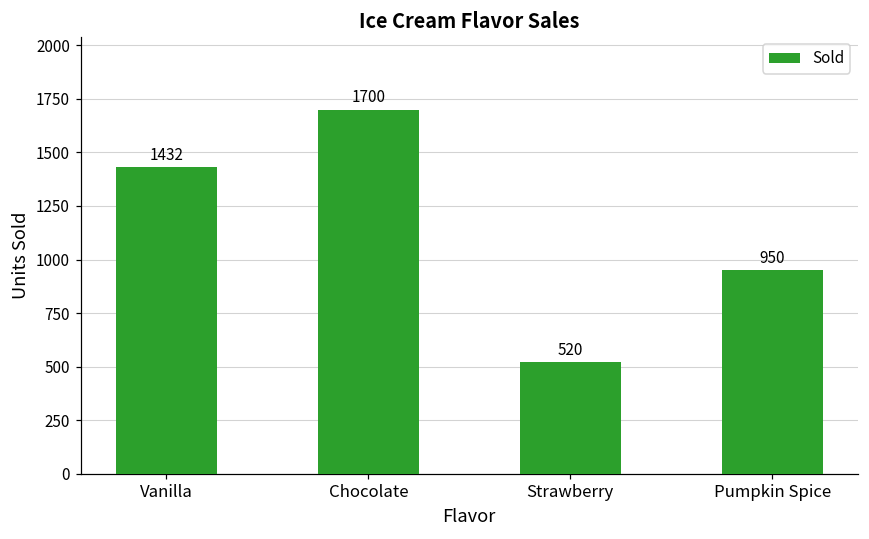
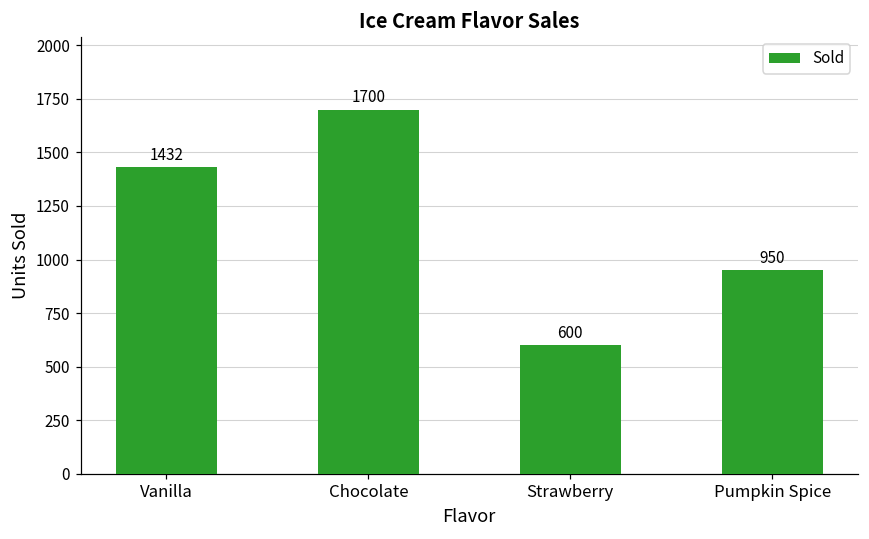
Strawberry: 520 -> 600
